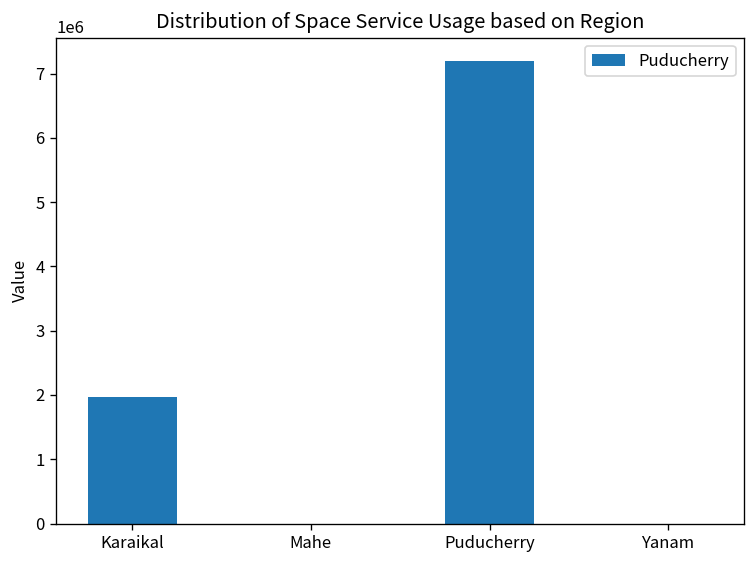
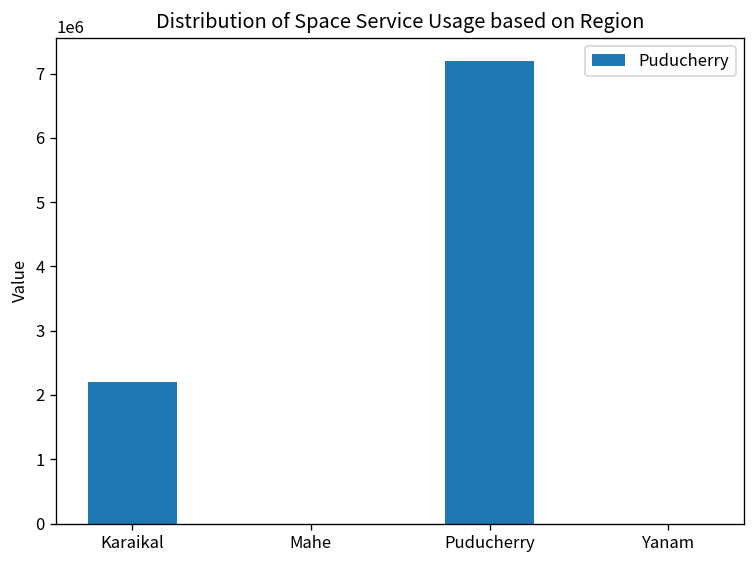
Karaikal: 2000000 -> 2200000
